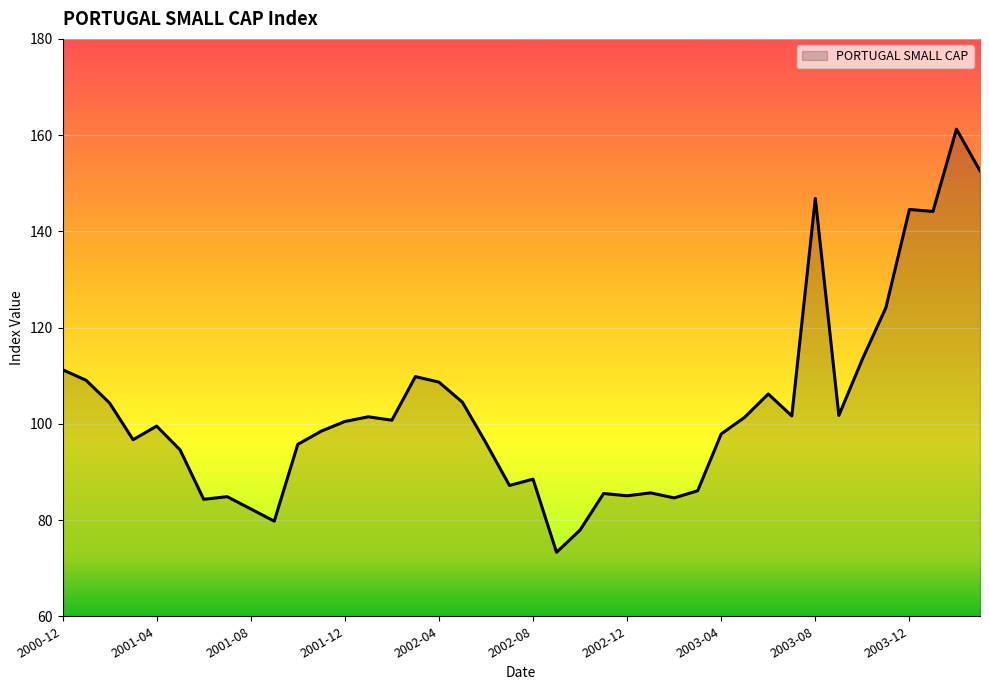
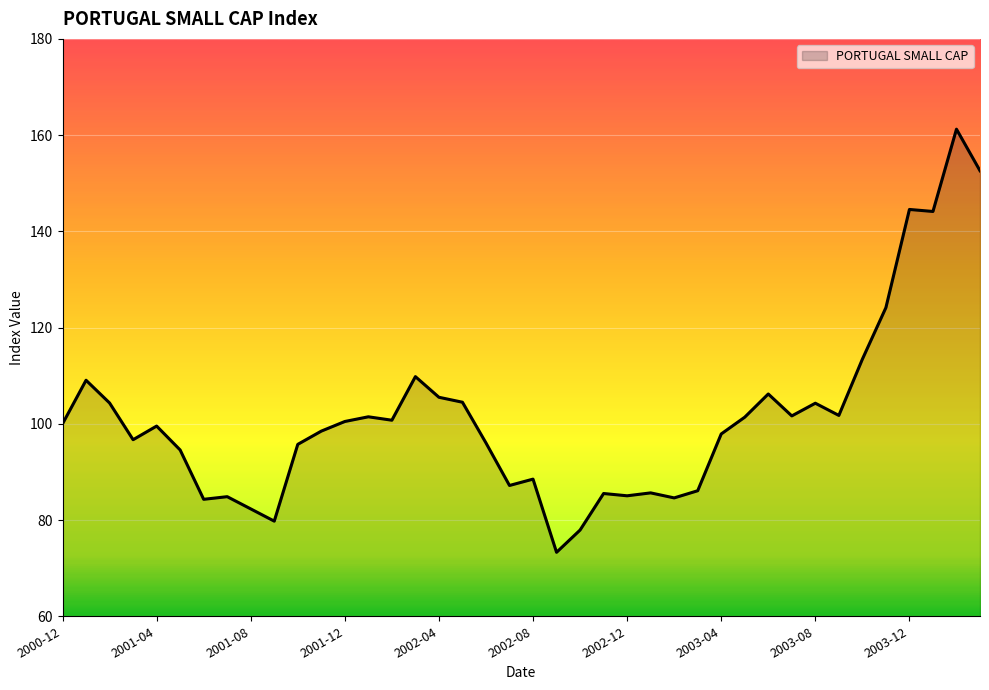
2000-12: 111 -> 100
2002-04: 109 -> 106
2003-08: 147 -> 104
